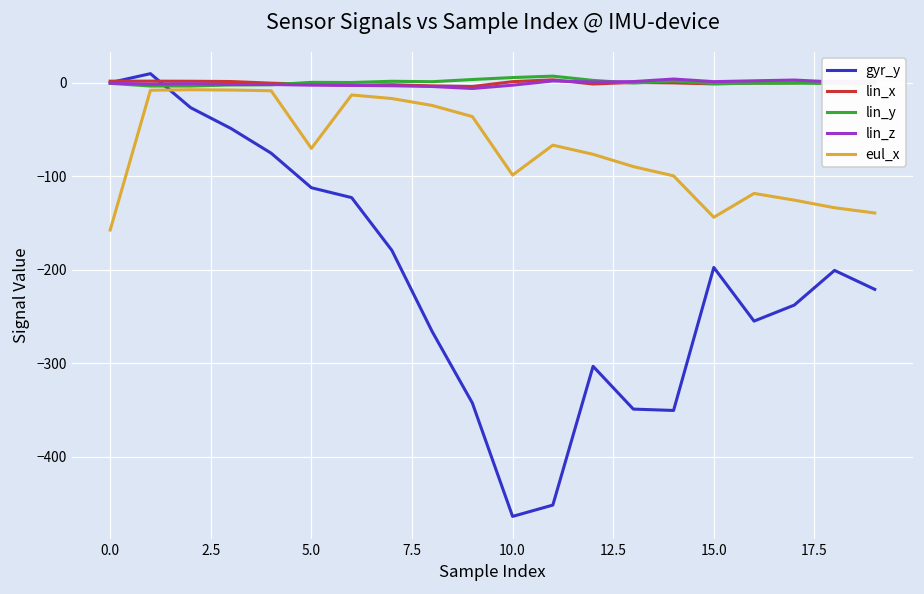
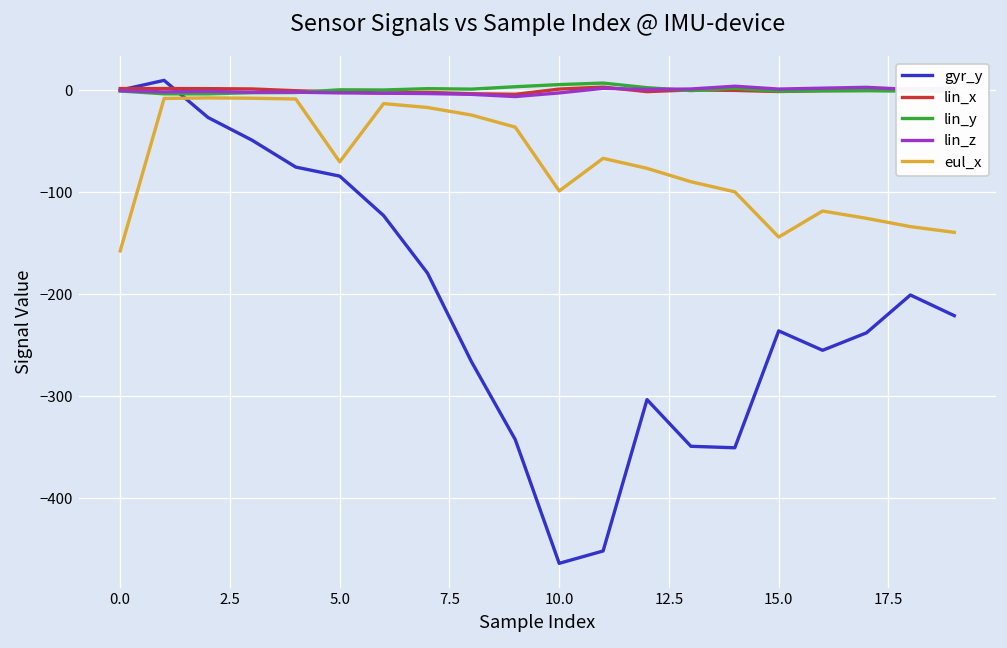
gyr_y, 5.0: -110 -> -80
gyr_y, 15.0: -200 -> -240
